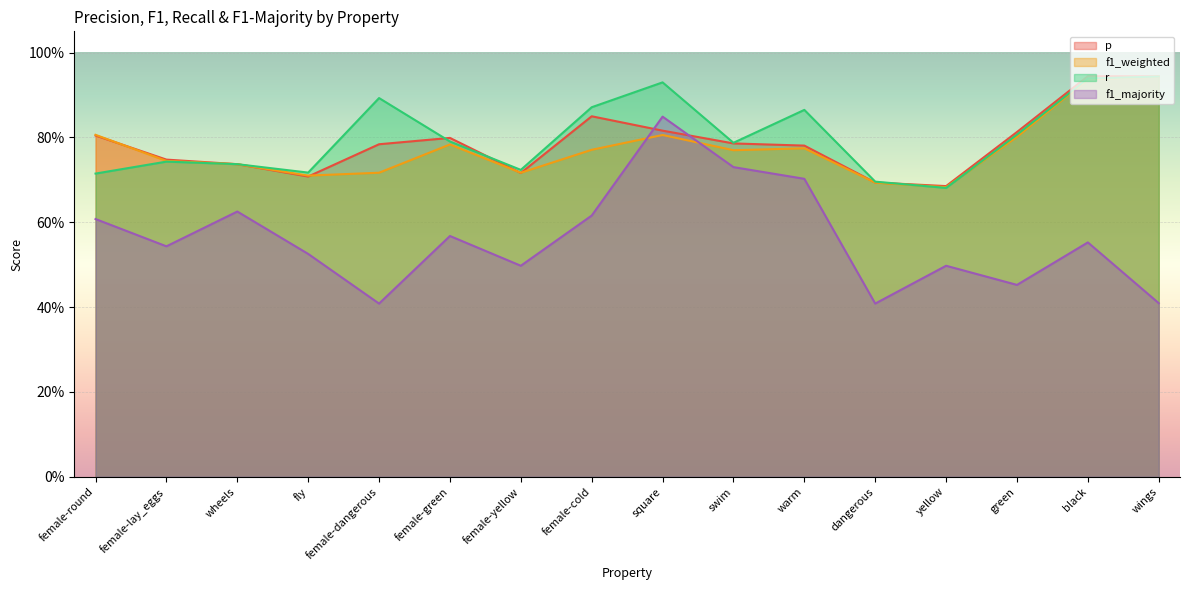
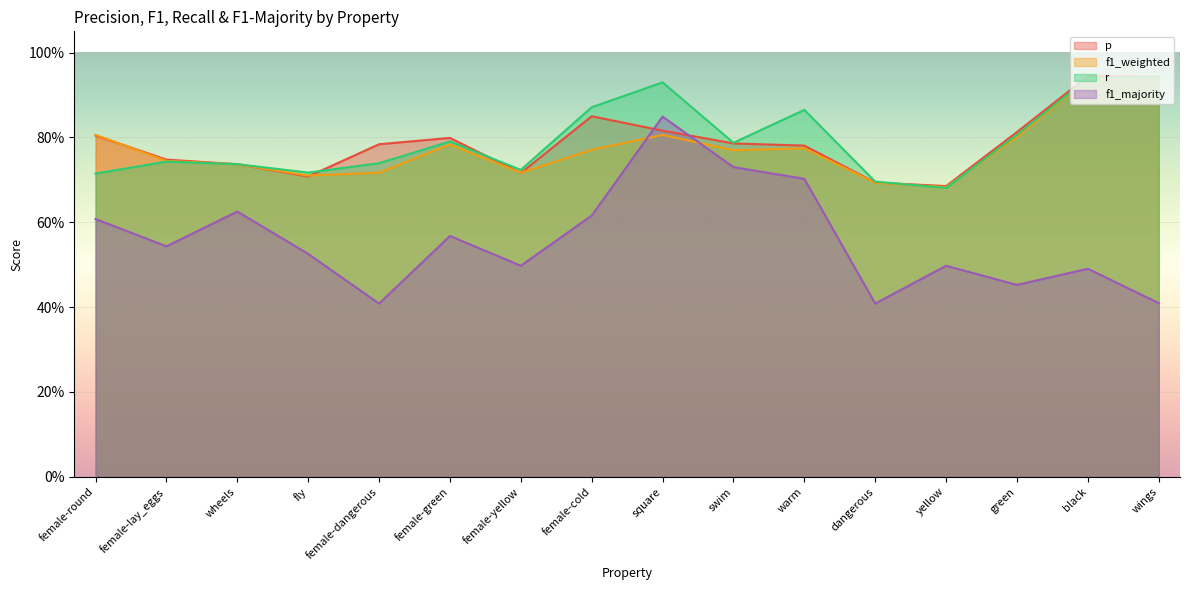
r, female-dangerous: 89% -> 74%
f1_majority, black: 55% -> 49%
